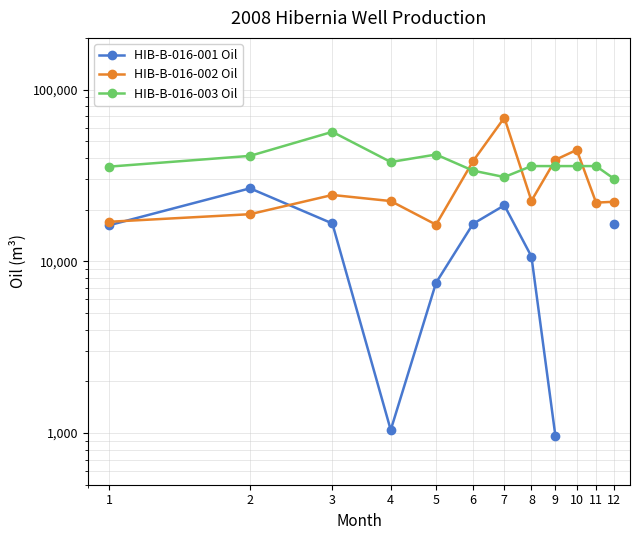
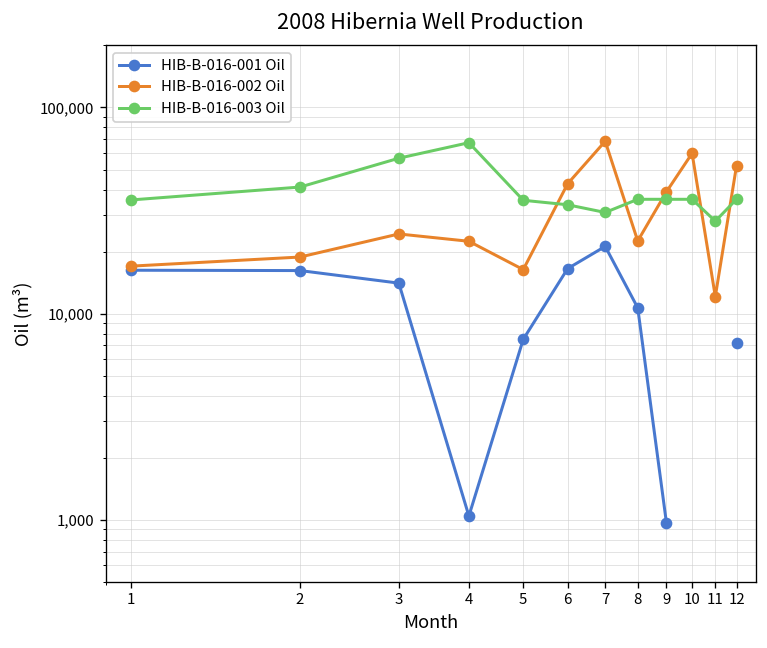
HIB-B-016-001 Oil, 2: 27,000 -> 16,000
HIB-B-016-001 Oil, 3: 17,000 -> 14,000
HIB-B-016-003 Oil, 4: 38,000 -> 67,000
HIB-B-016-003 Oil, 5: 42,000 -> 35,000
HIB-B-016-002 Oil, 6: 38,000 -> 43,000
HIB-B-016-002 Oil, 10: 45,000 -> 60,000
HIB-B-016-002 Oil, 11: 22,000 -> 12,000
HIB-B-016-003 Oil, 11: 36,000 -> 28,000
HIB-B-016-001 Oil, 12: 16,000 -> 7,200
HIB-B-016-002 Oil, 12: 22,000 -> 52,000
HIB-B-016-003 Oil, 12: 30,000 -> 36,000
